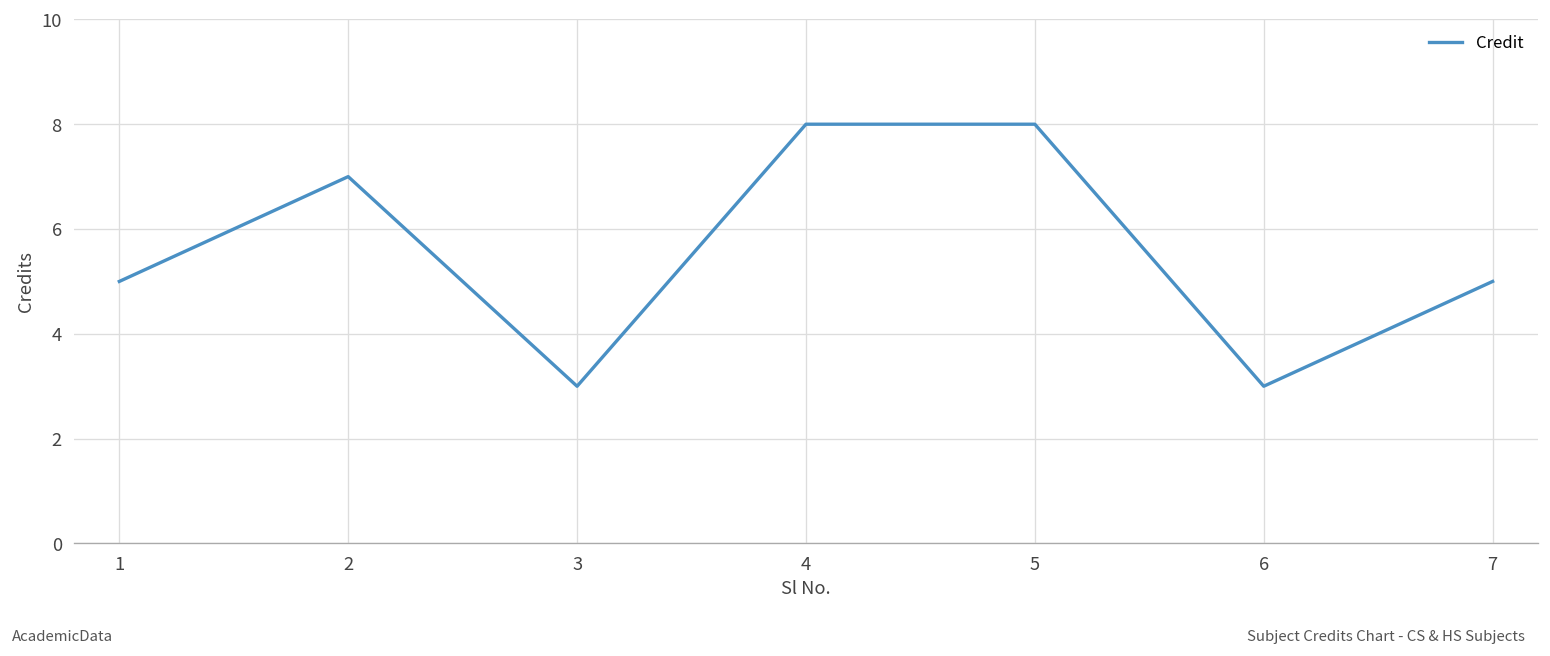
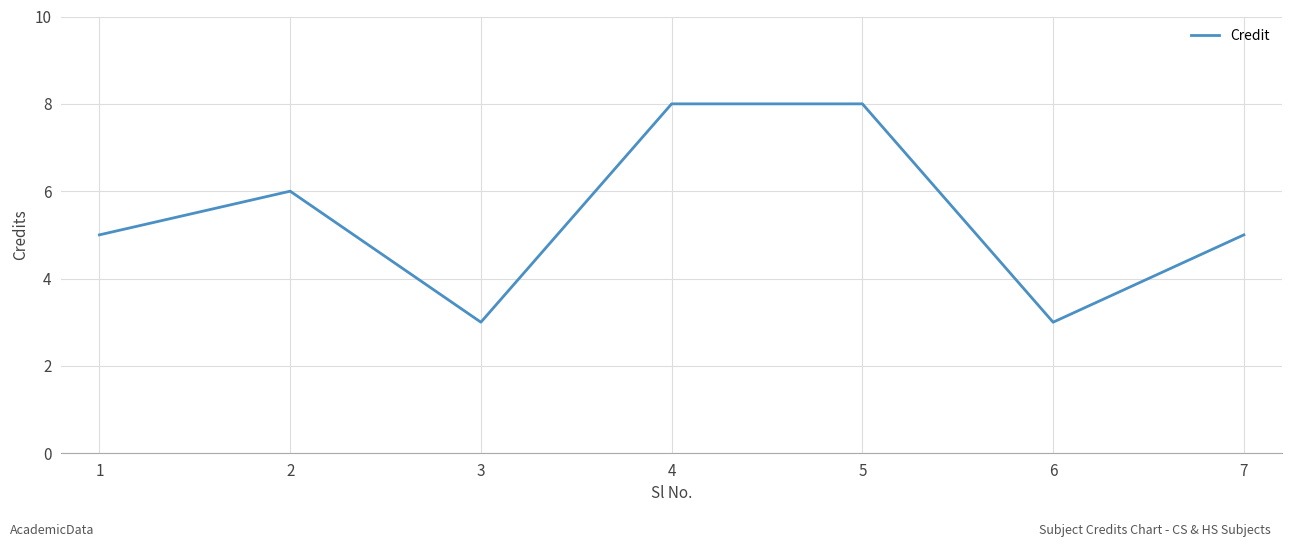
2: 7 -> 6
